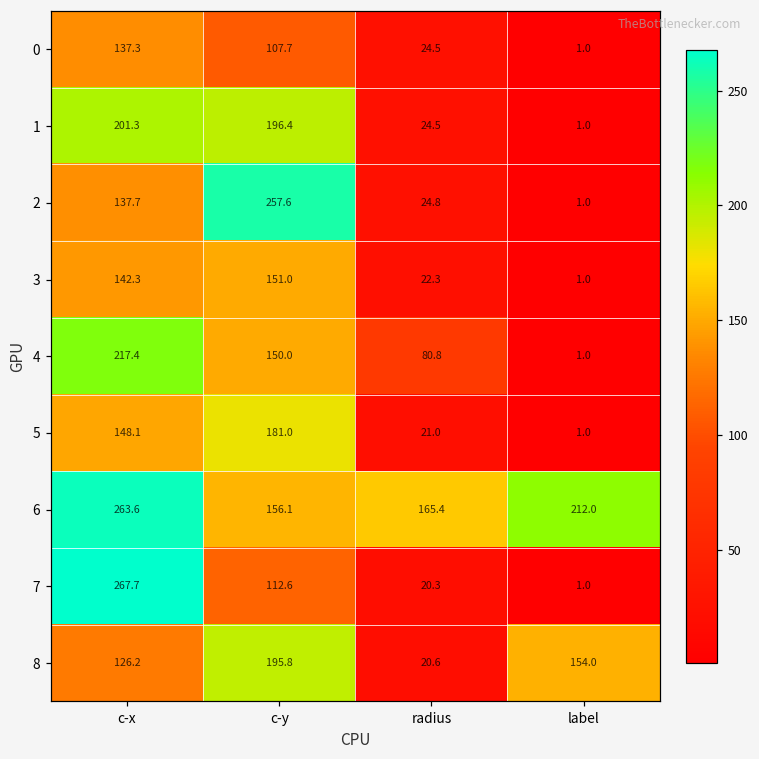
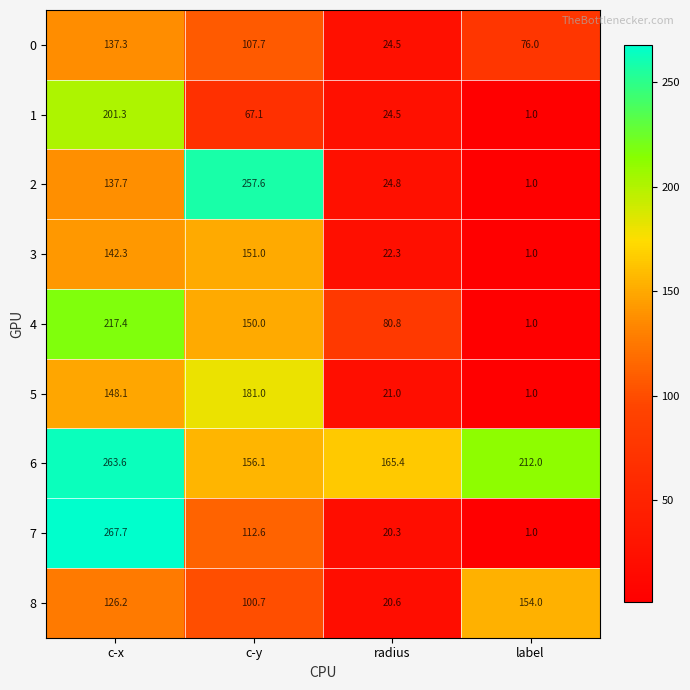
0, label: 1.0 -> 76.0
1, c-y: 196.4 -> 67.1
8, c-y: 195.8 -> 100.7
